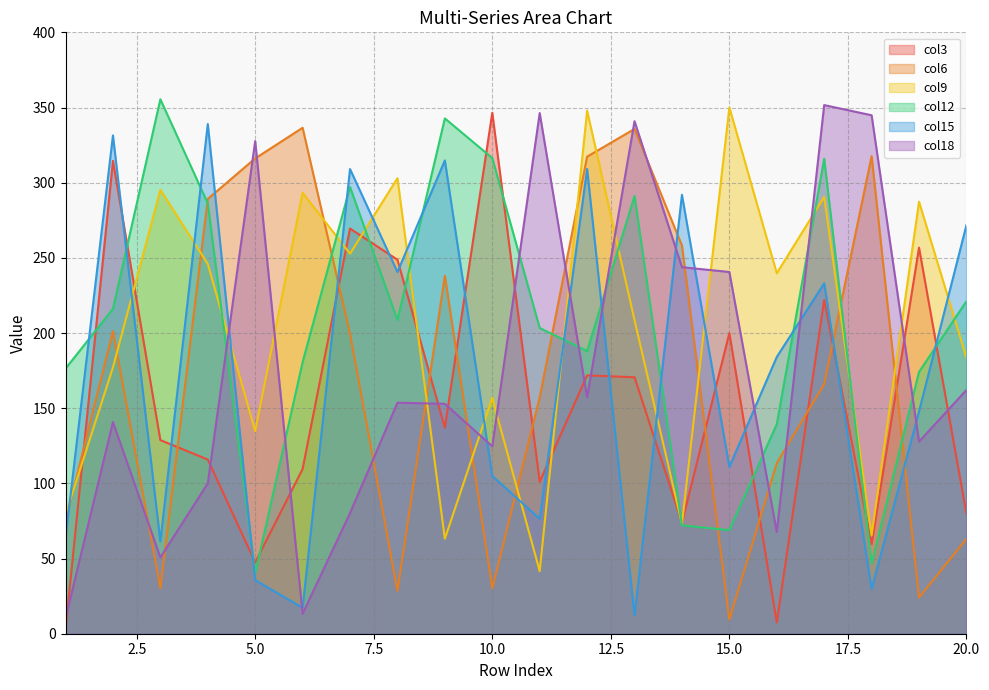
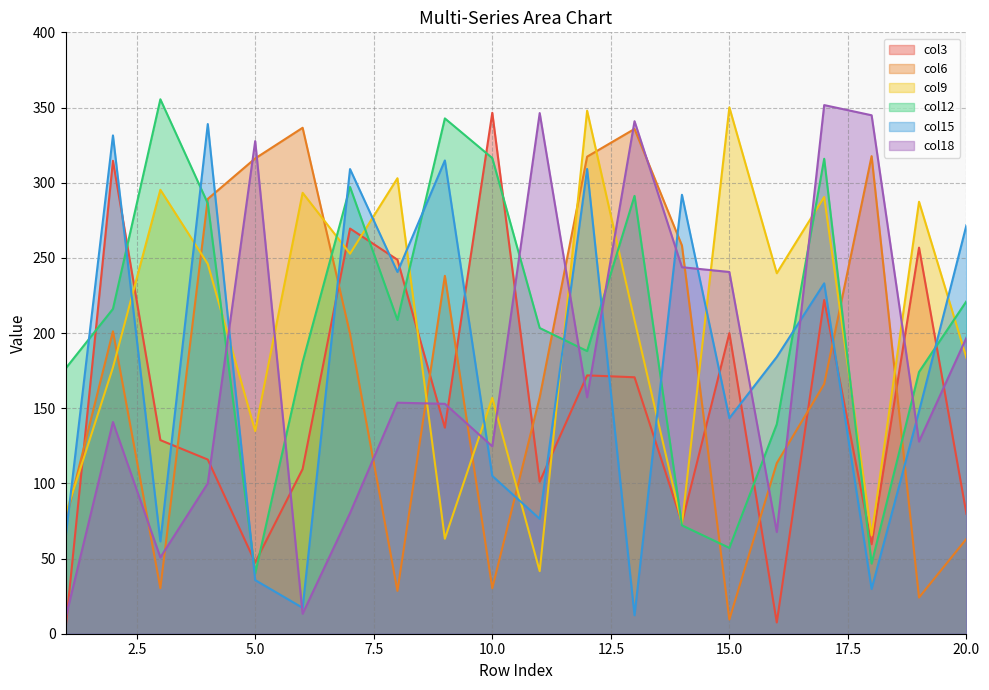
col12, 15.0: 69 -> 57
col15, 15.0: 111 -> 143
col18, 20.0: 162 -> 197
